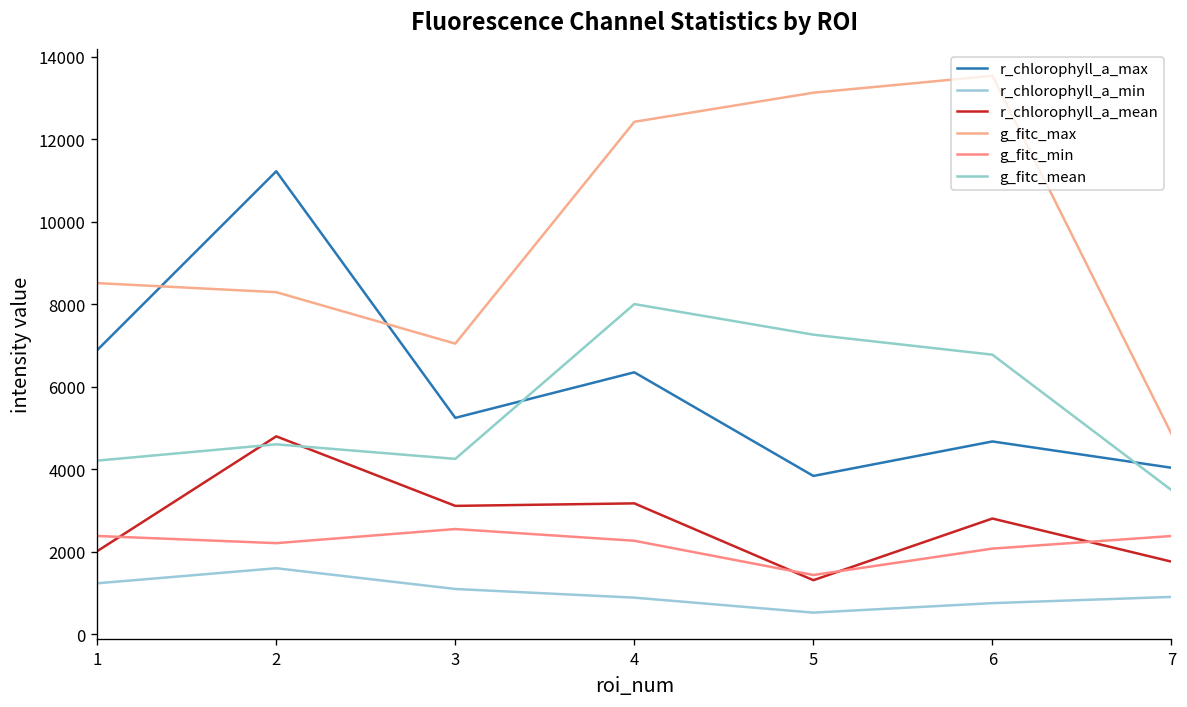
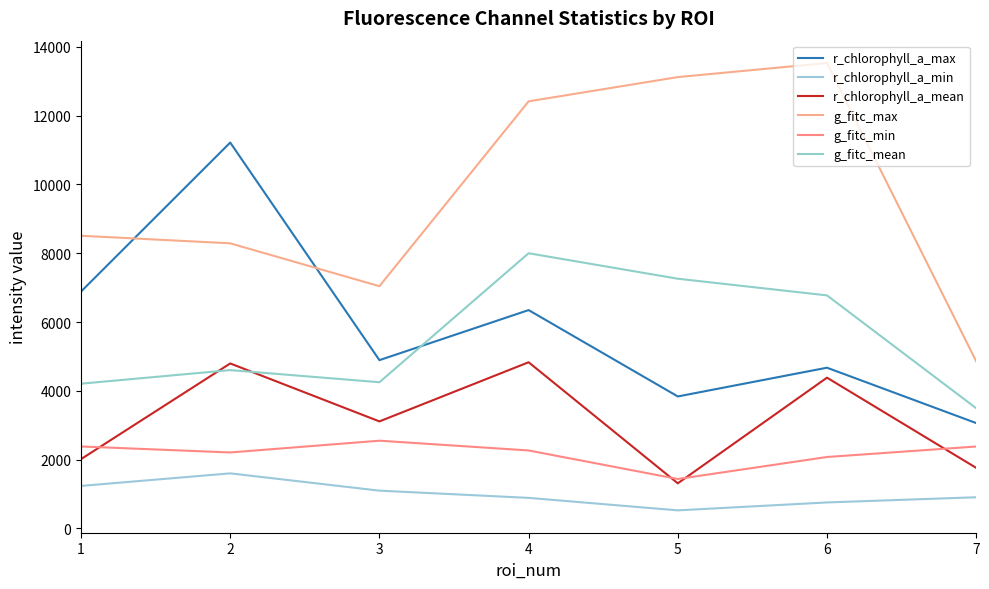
r_chlorophyll_a_max, 3: 5200 -> 4900
r_chlorophyll_a_mean, 4: 3200 -> 4800
r_chlorophyll_a_mean, 6: 2800 -> 4400
r_chlorophyll_a_max, 7: 4000 -> 3100
